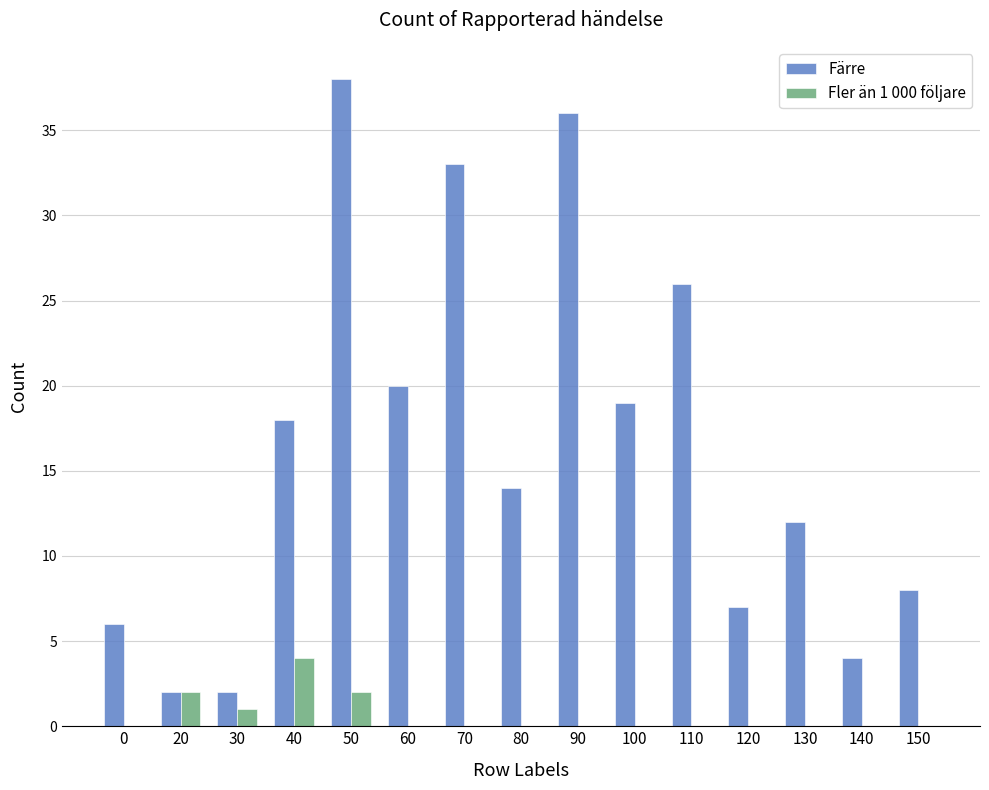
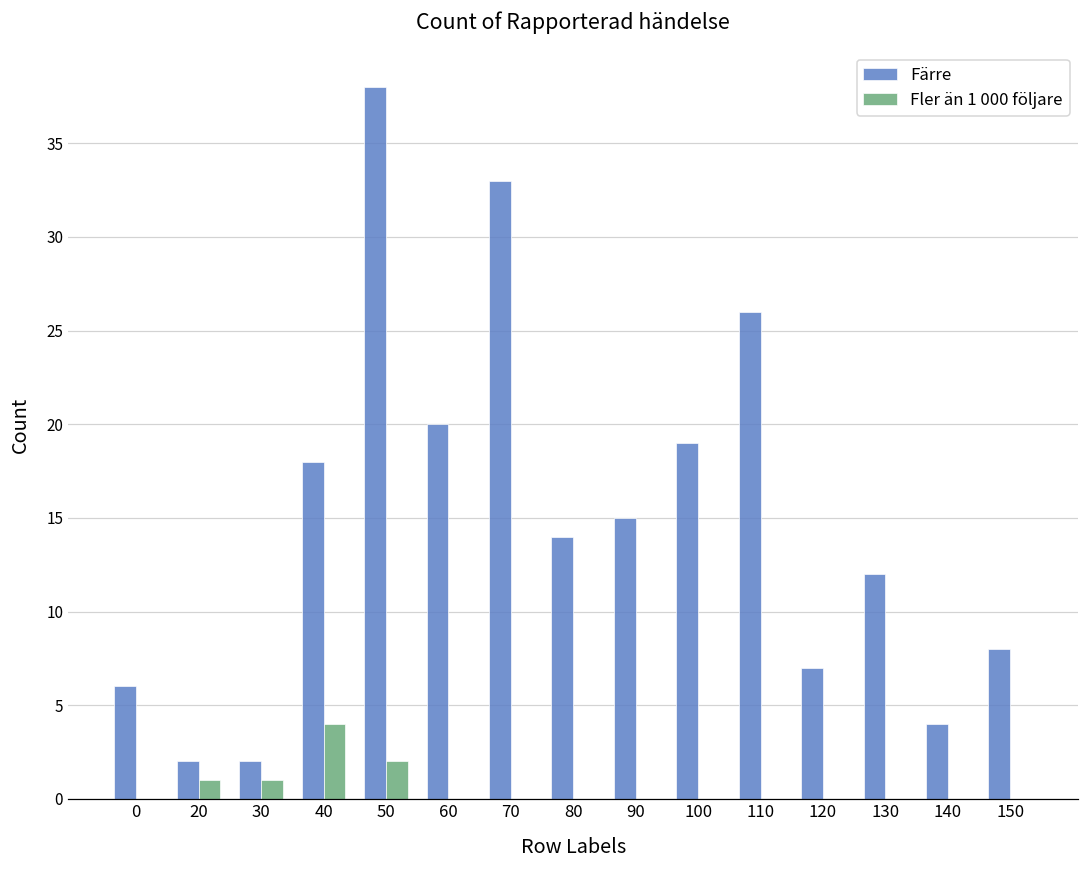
Fler än 1 000 följare, 20: 2 -> 1
Färre, 90: 36 -> 15
